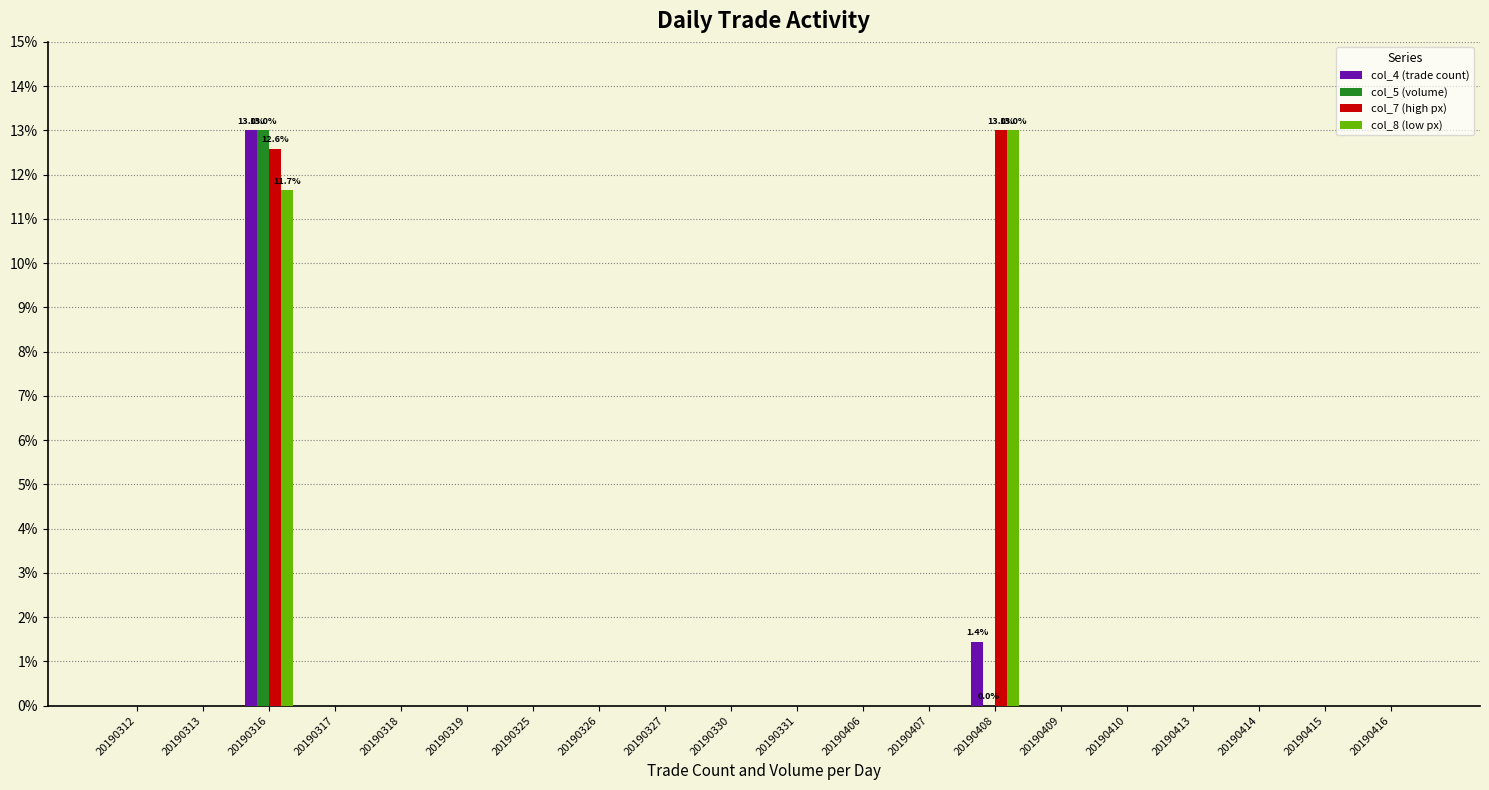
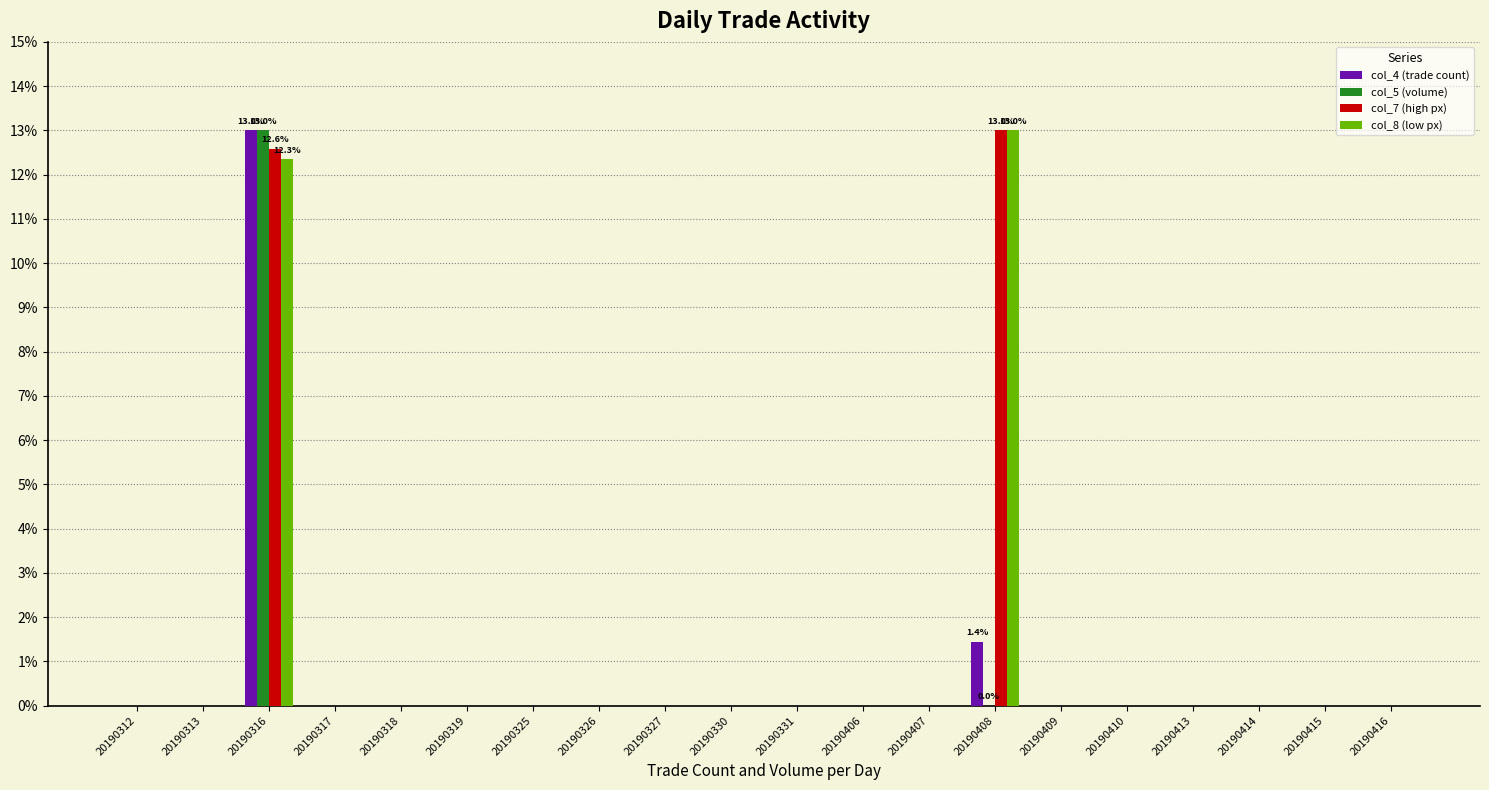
col_8 (low px), 20190316: 11.7% -> 12.3%
